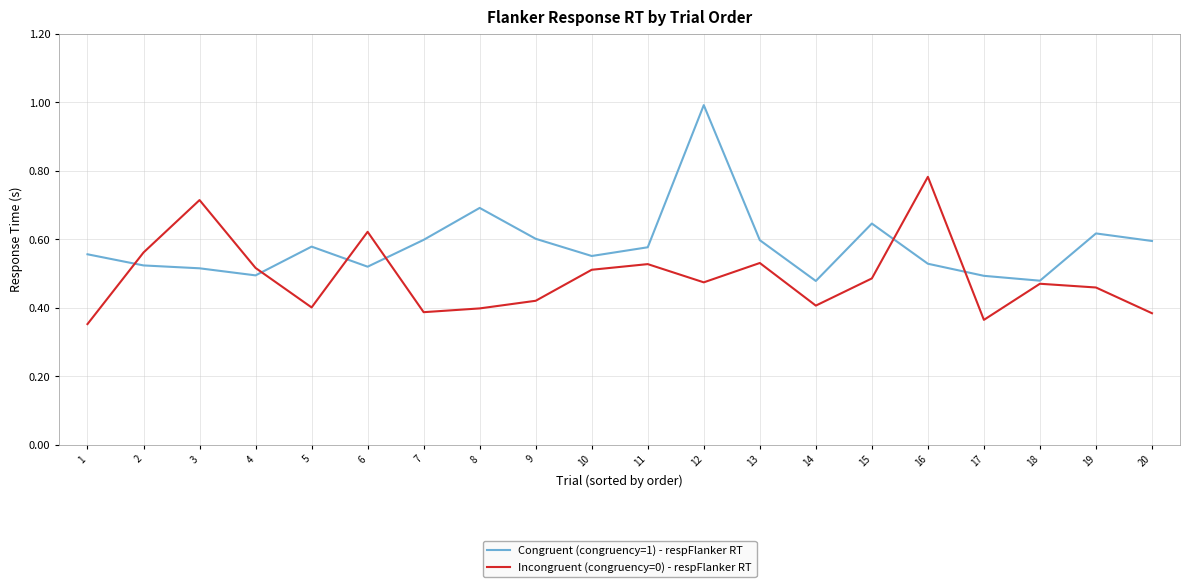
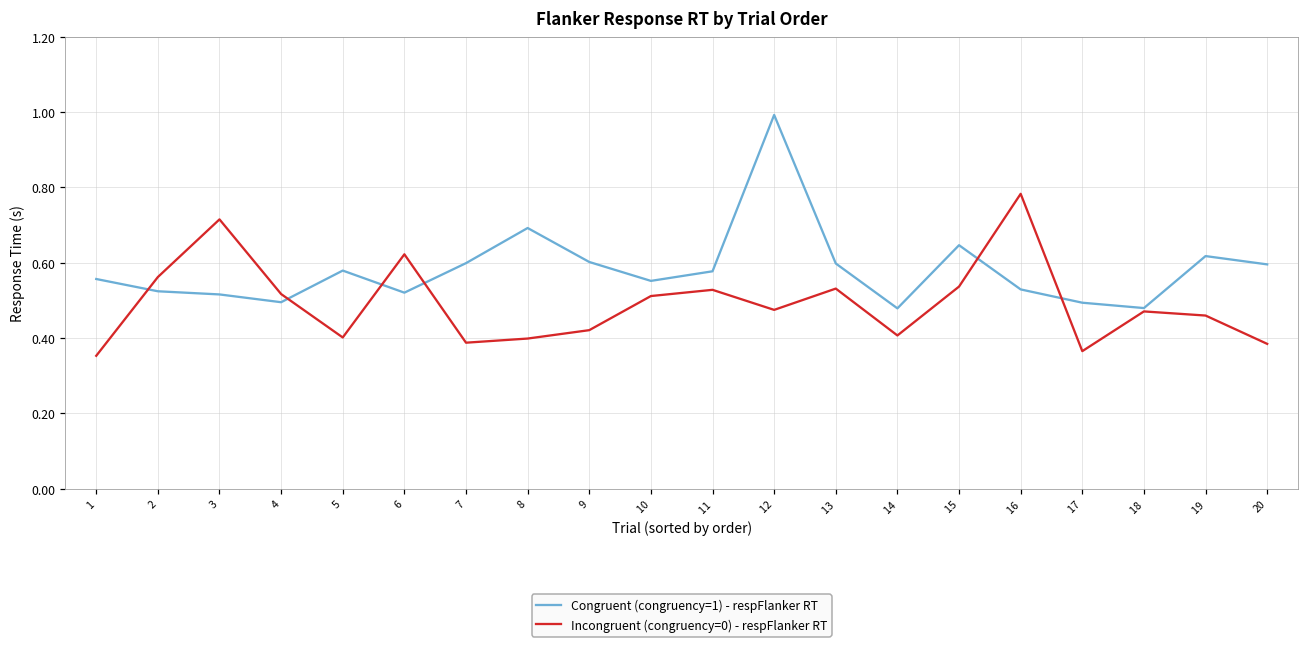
Incongruent (congruency=0) - respFlanker RT, 15: 0.49 -> 0.54
